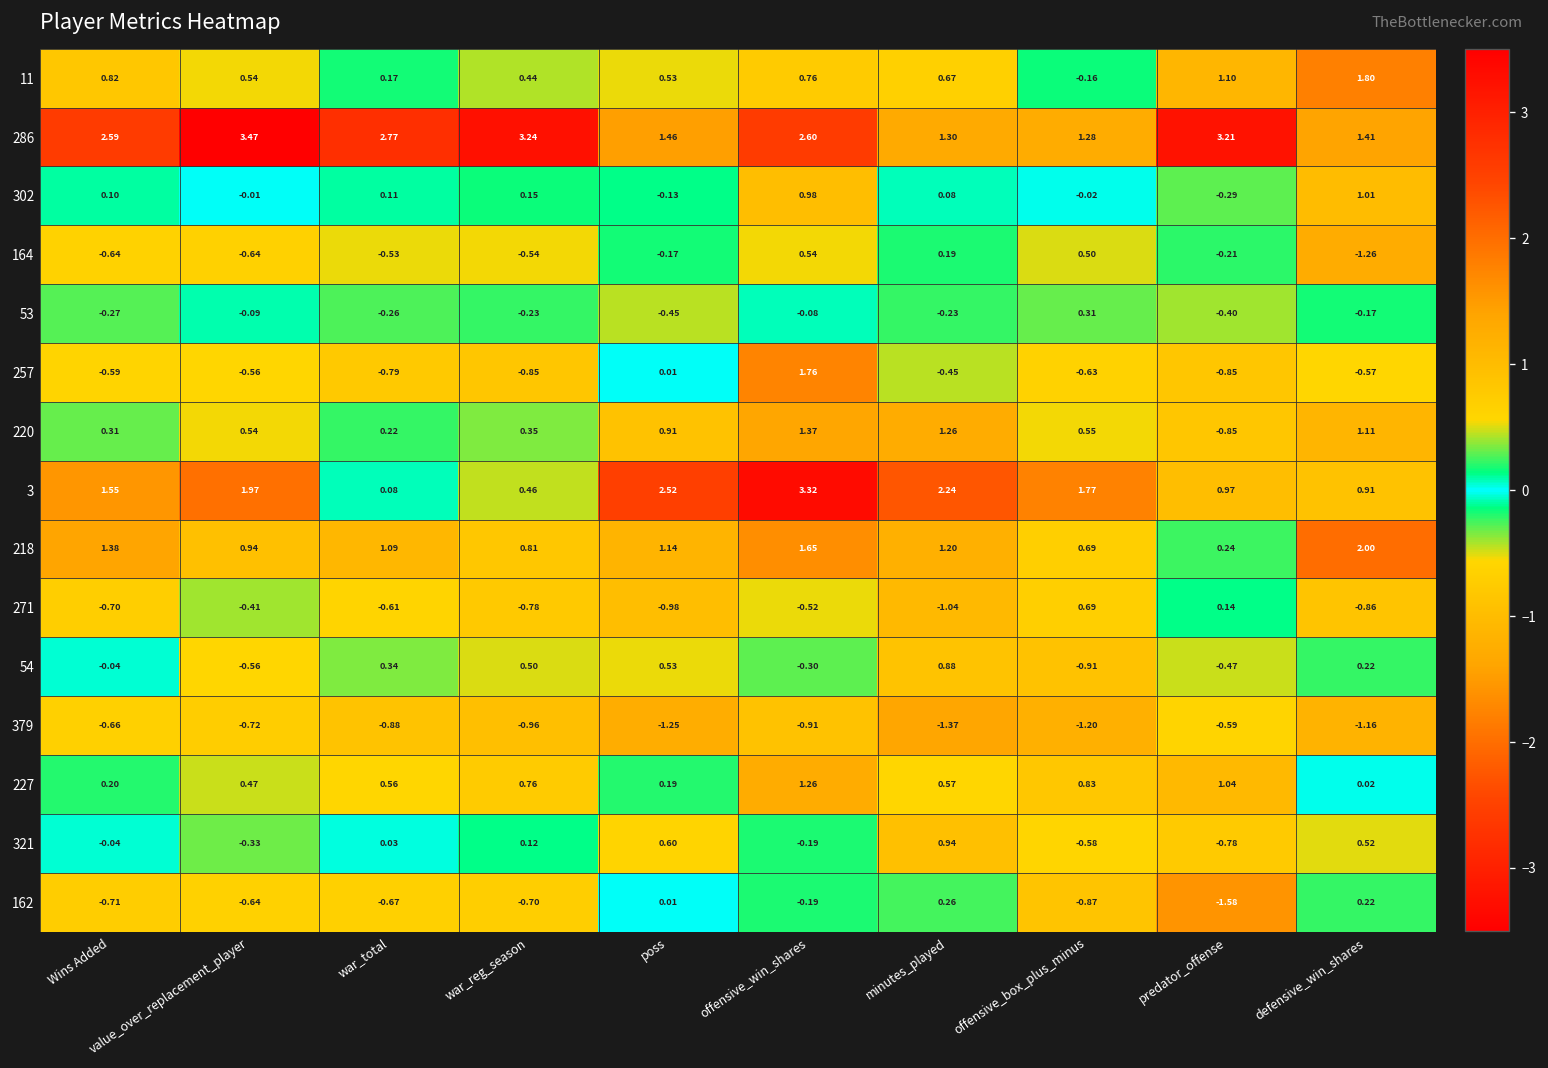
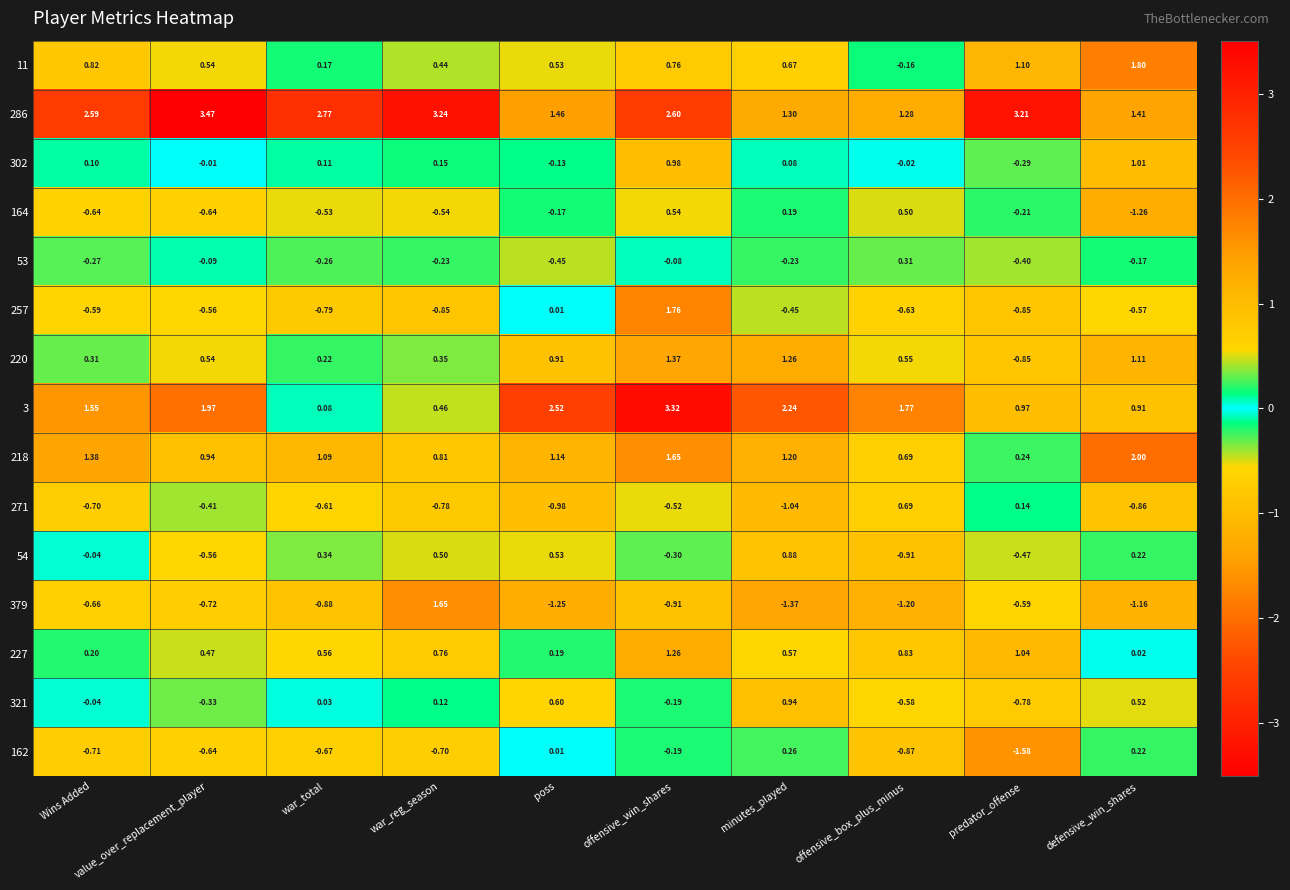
379, war_reg_season: -0.96 -> 1.65
